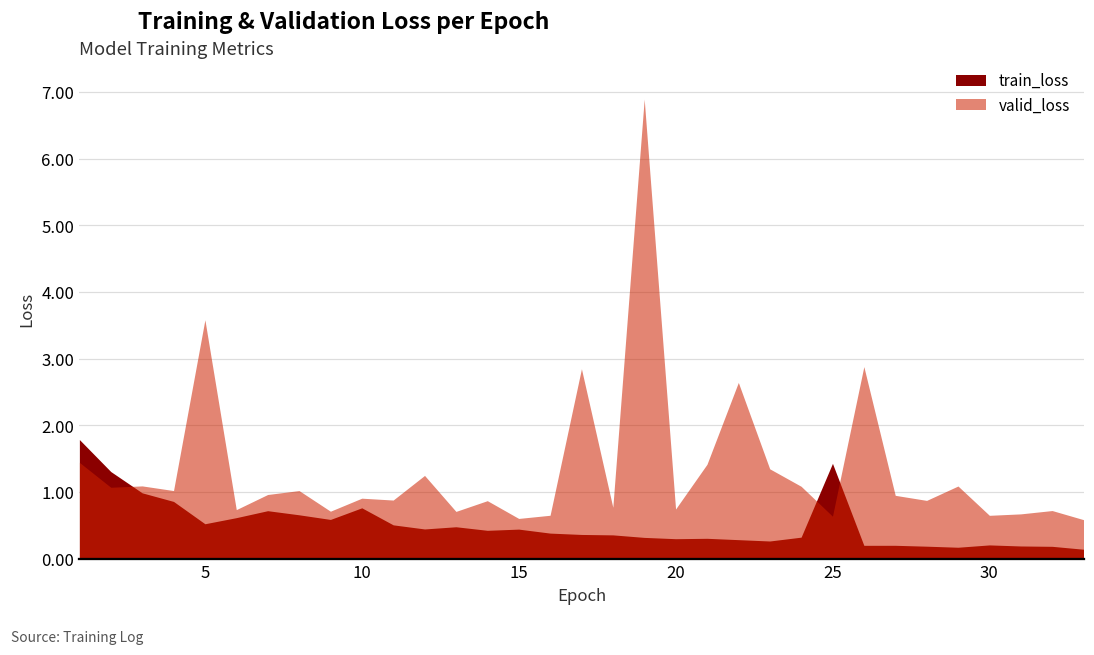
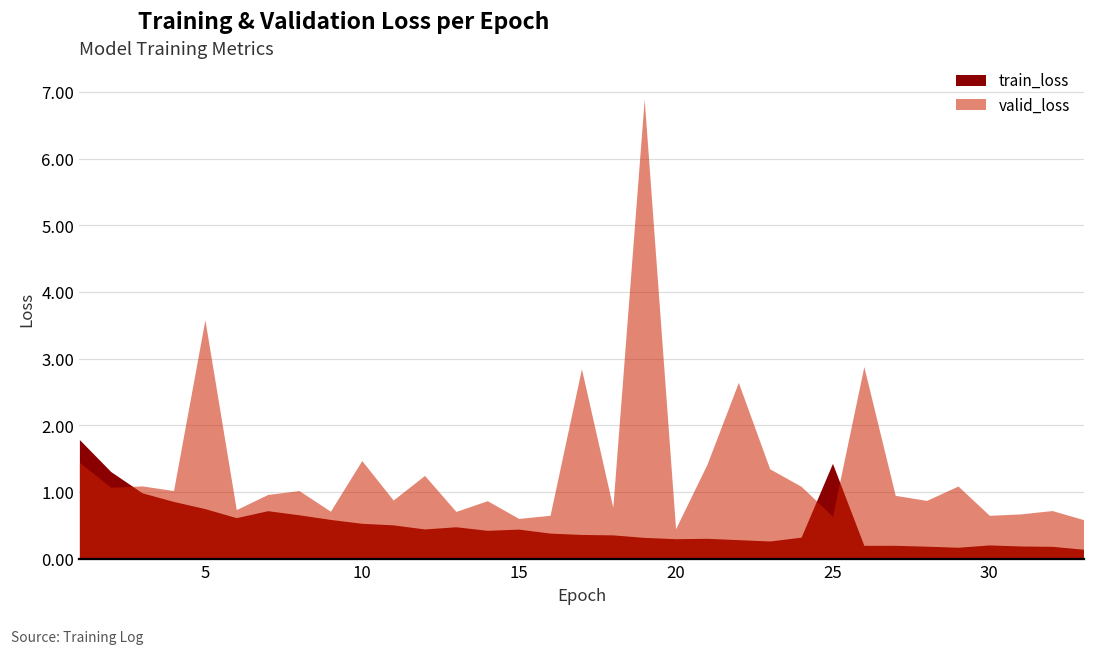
train_loss, 5: 0.5 -> 0.8
train_loss, 10: 0.8 -> 0.5
valid_loss, 10: 0.9 -> 1.5
valid_loss, 20: 0.7 -> 0.5
